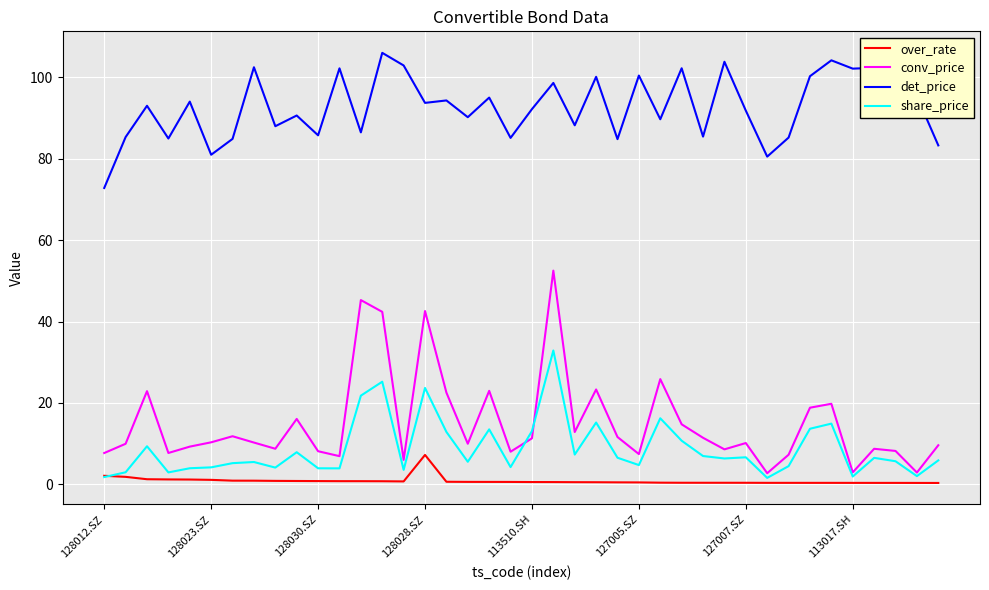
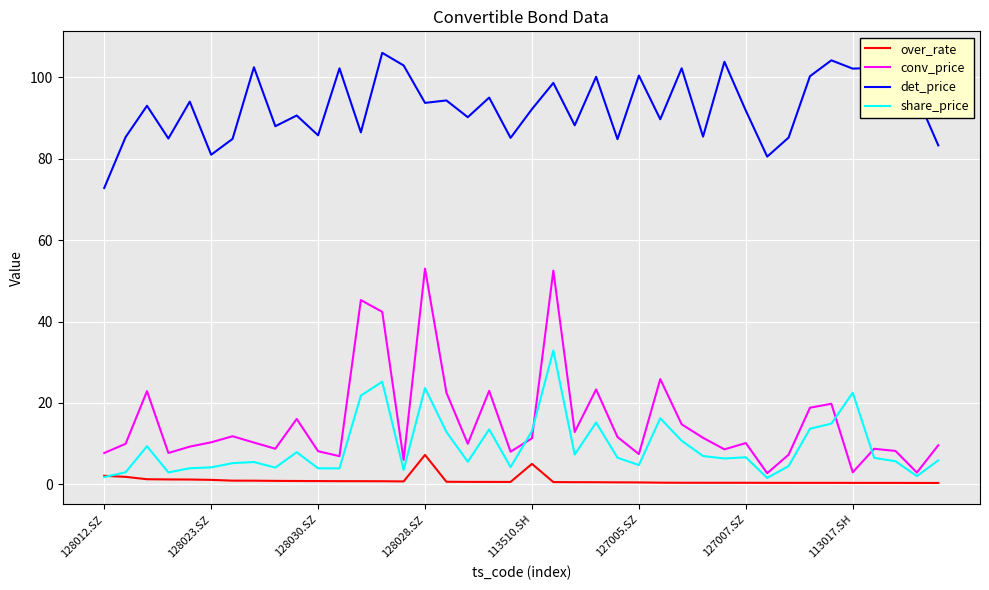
conv_price, 128028.SZ: 43 -> 53
over_rate, 113510.SH: 1 -> 5
share_price, 113017.SH: 2 -> 23
